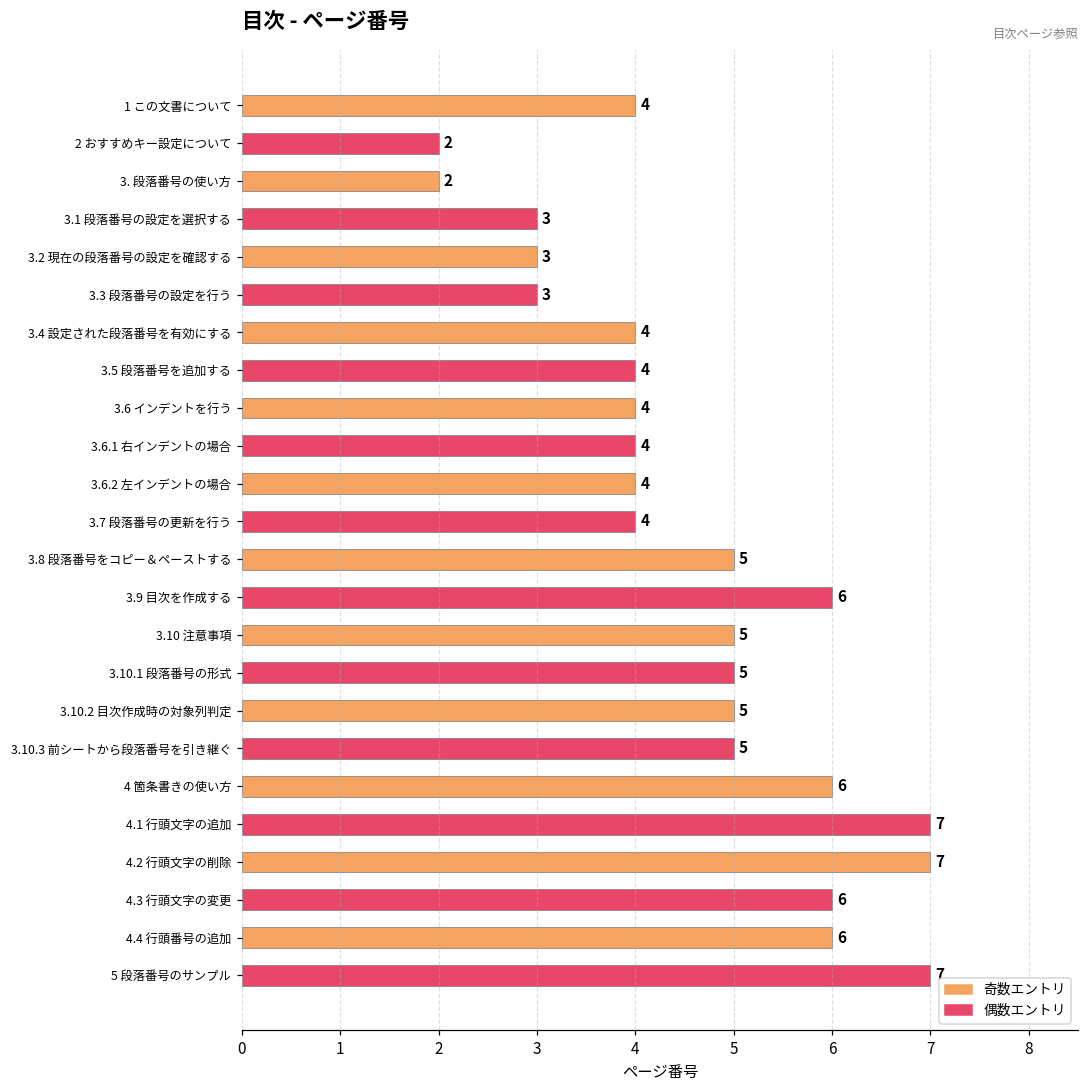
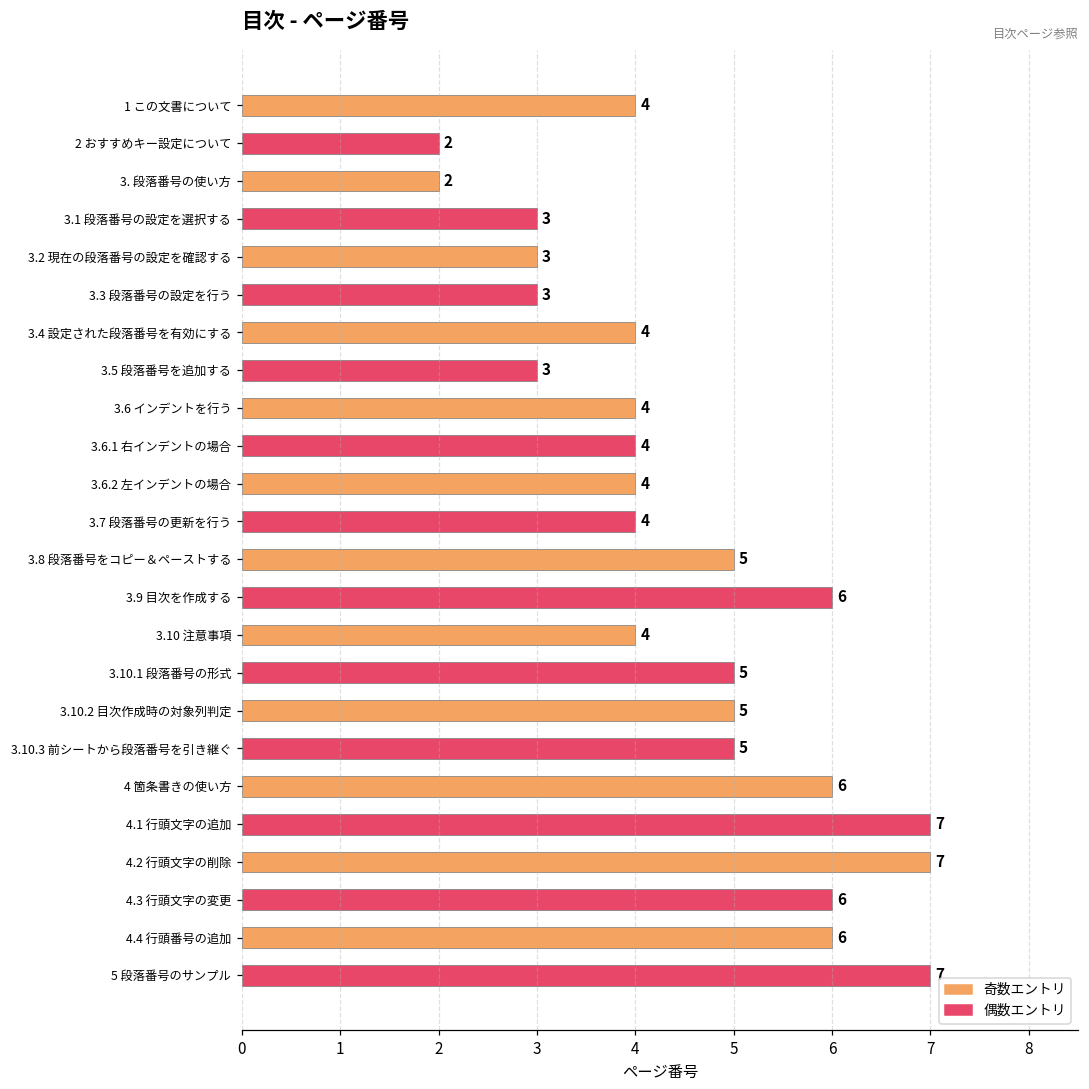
3.5 段落番号を追加する: 4 -> 3
3.10 注意事項: 5 -> 4
